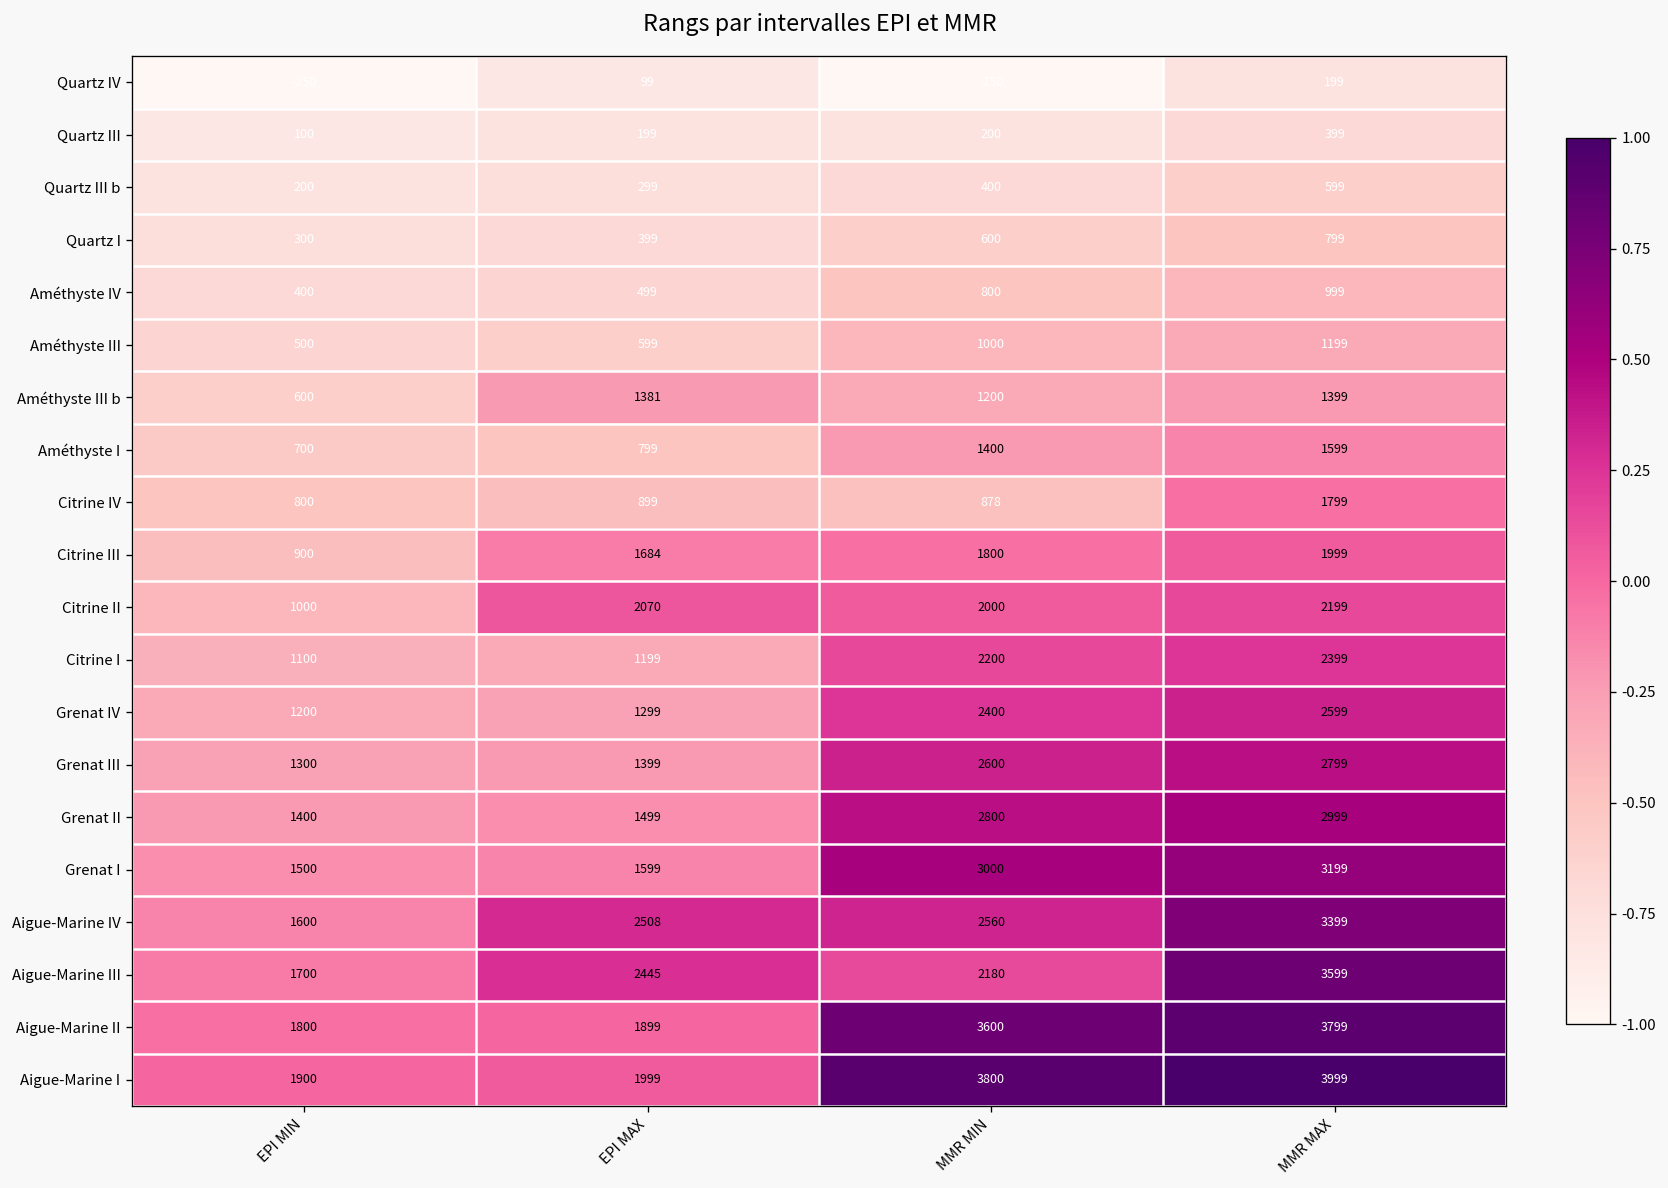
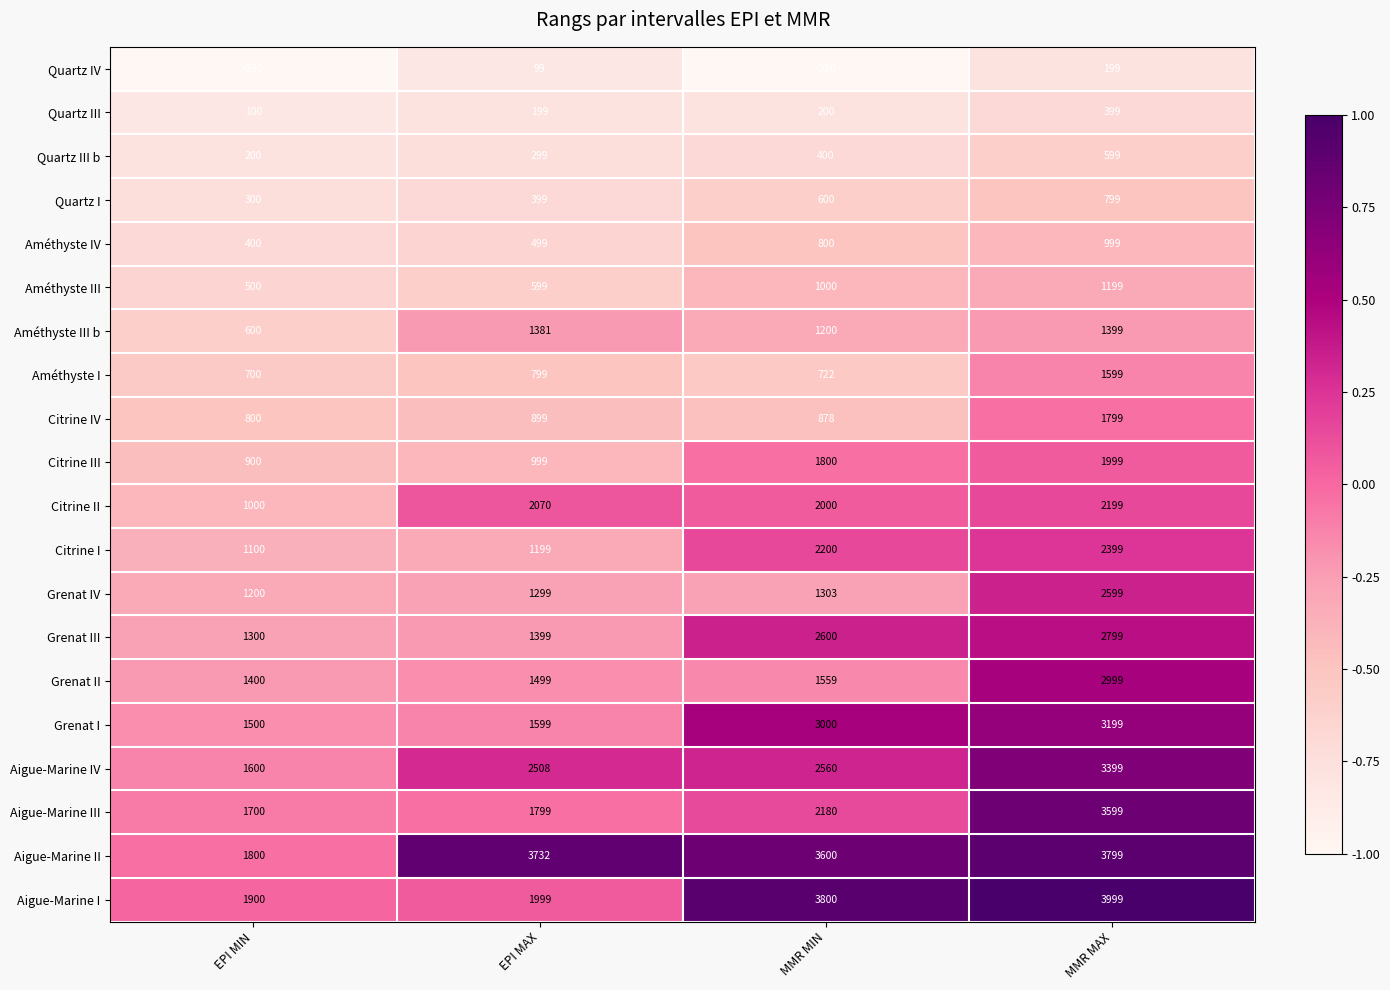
Améthyste I, MMR MIN: 1400 -> 722
Citrine III, EPI MAX: 1684 -> 999
Grenat IV, MMR MIN: 2400 -> 1303
Grenat II, MMR MIN: 2800 -> 1559
Aigue-Marine III, EPI MAX: 2445 -> 1799
Aigue-Marine II, EPI MAX: 1899 -> 3732
